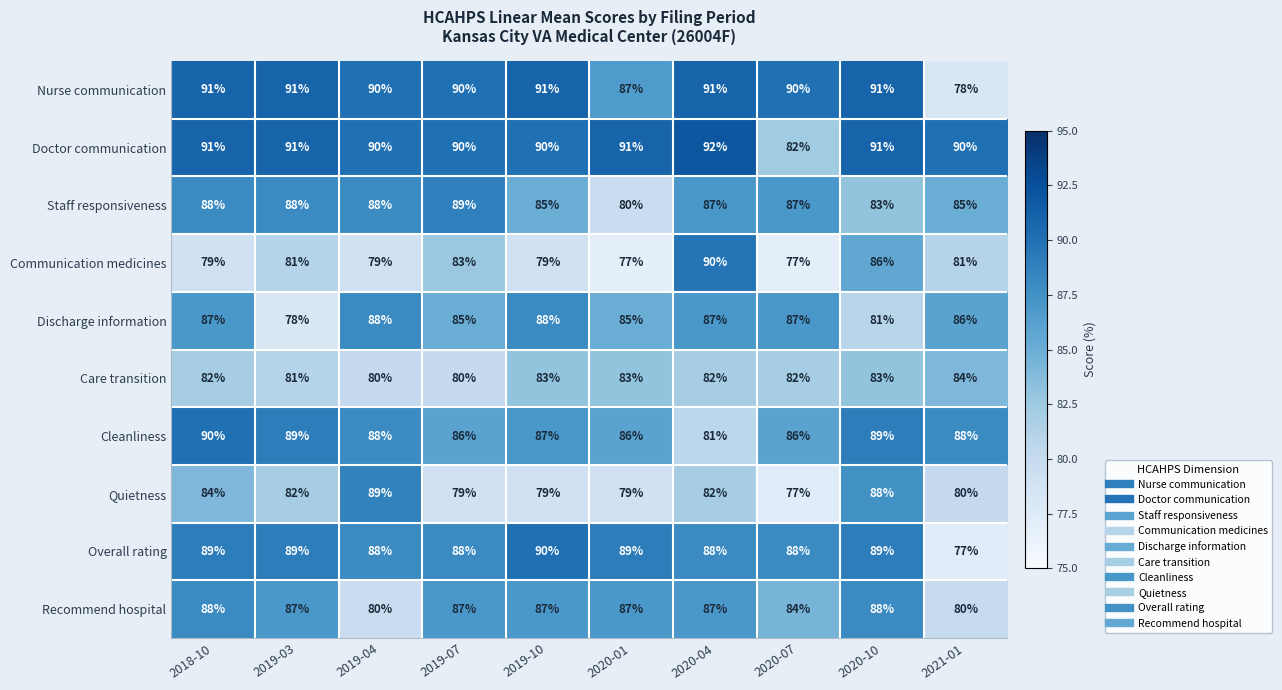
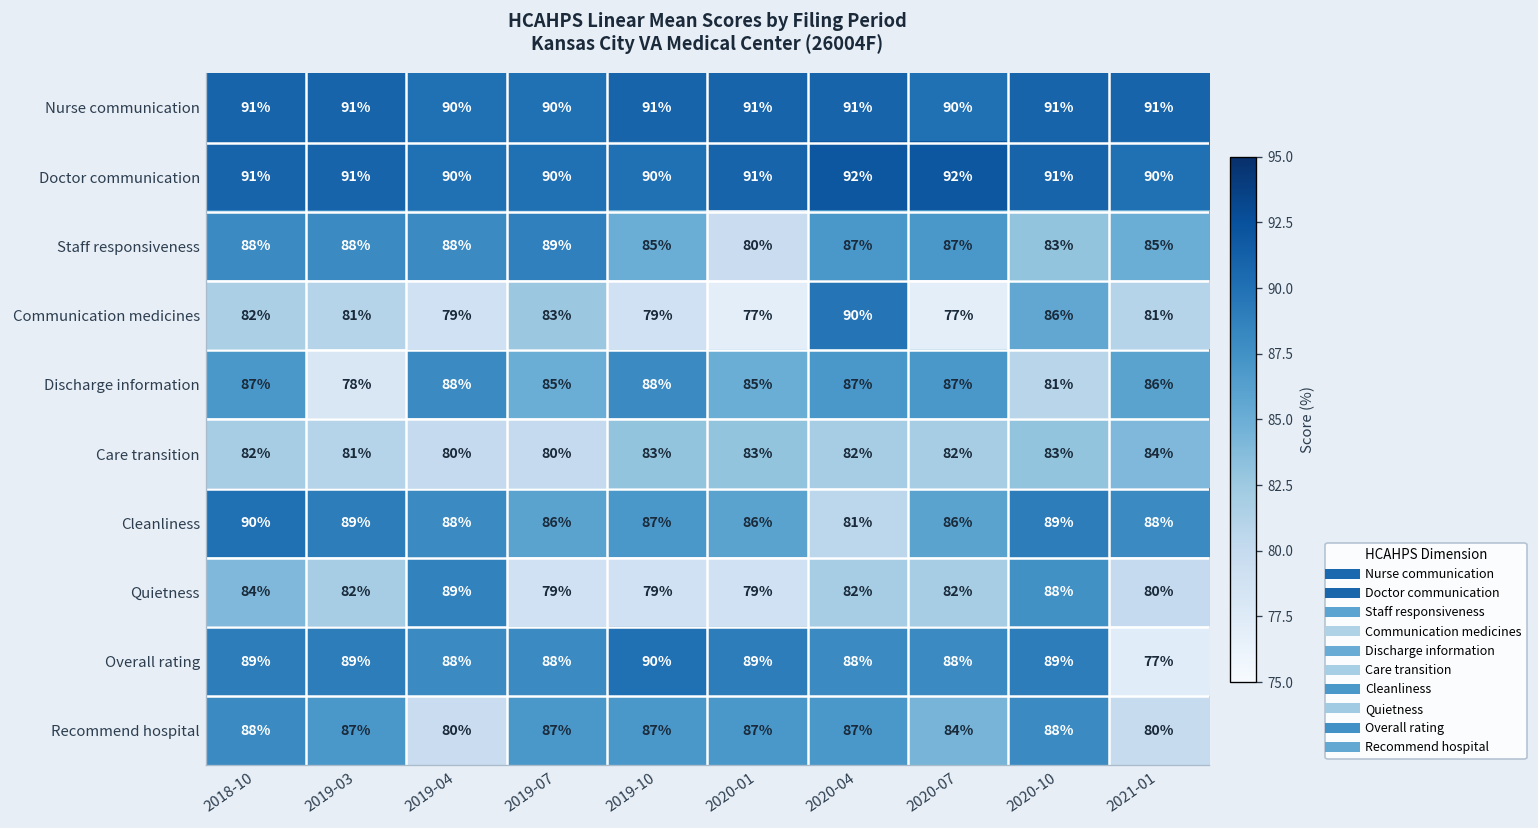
Nurse communication, 2020-01: 87% -> 91%
Nurse communication, 2021-01: 78% -> 91%
Doctor communication, 2020-07: 82% -> 92%
Communication medicines, 2018-10: 79% -> 82%
Quietness, 2020-07: 77% -> 82%
